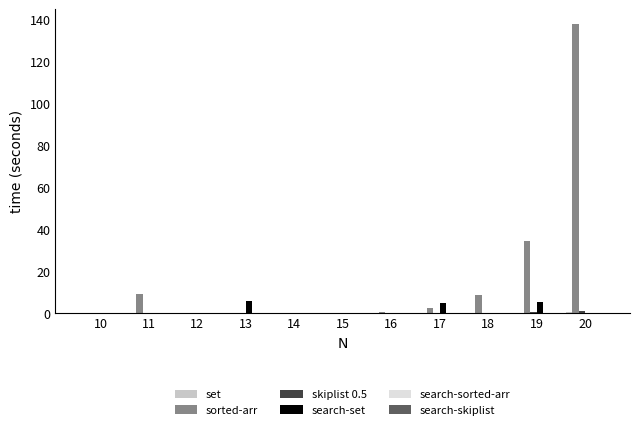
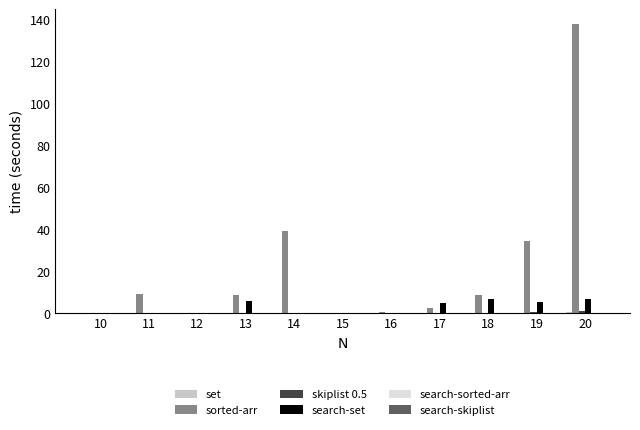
sorted-arr, 13: 0 -> 9
sorted-arr, 14: 0 -> 39
search-set, 18: 0 -> 7
search-set, 20: 0 -> 6
